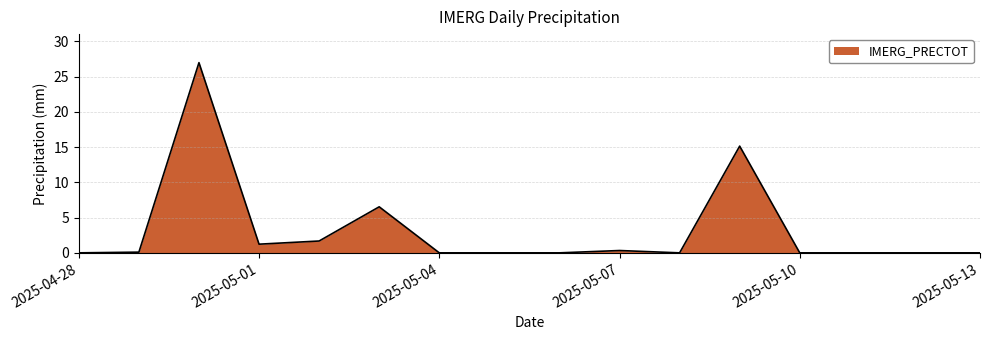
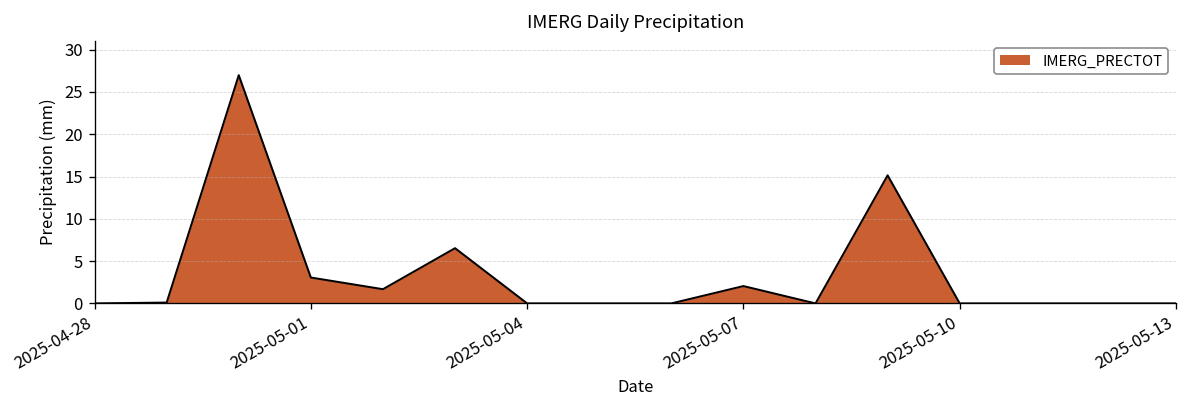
2025-05-01: 1 -> 3
2025-05-07: 0 -> 2
